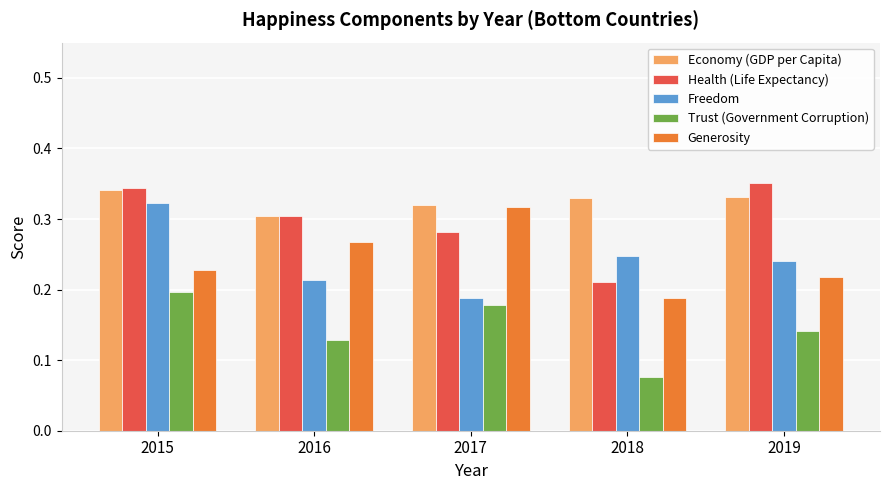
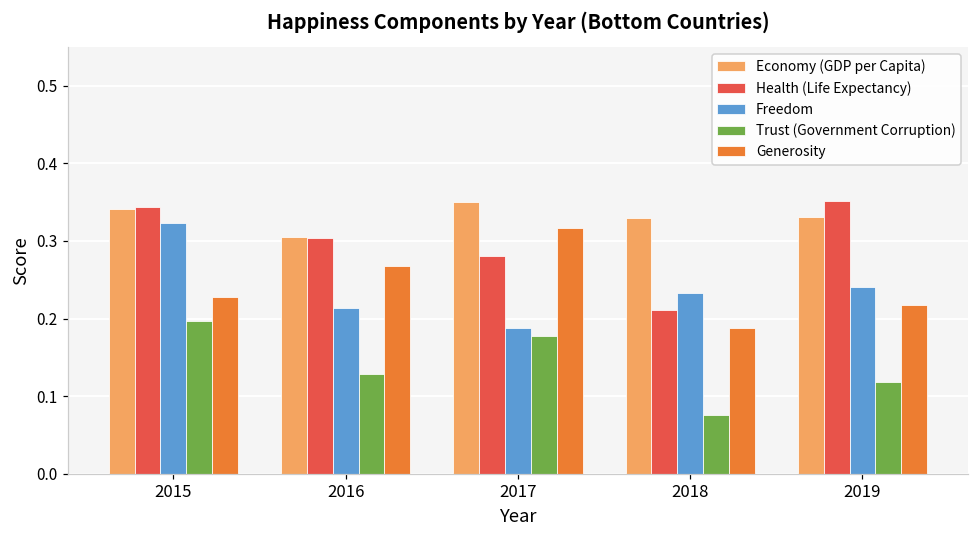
Economy (GDP per Capita), 2017: 0.32 -> 0.35
Freedom, 2018: 0.25 -> 0.23
Trust (Government Corruption), 2019: 0.14 -> 0.12
